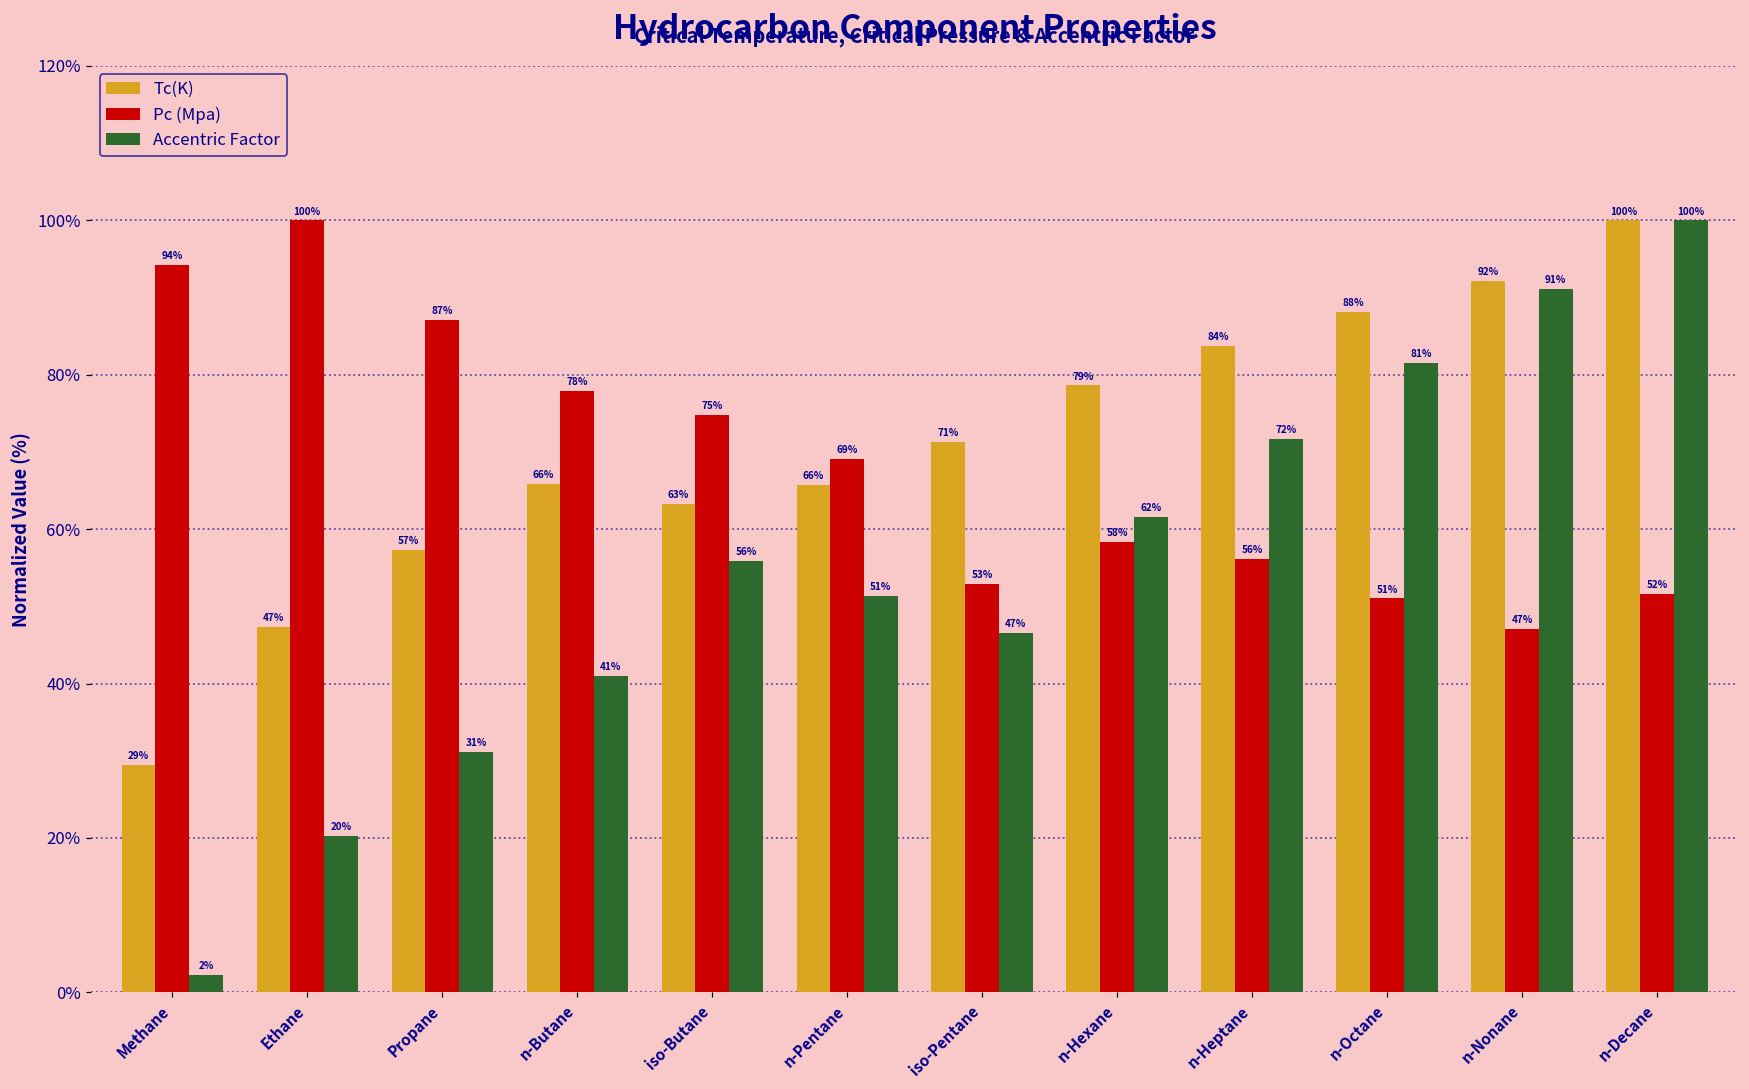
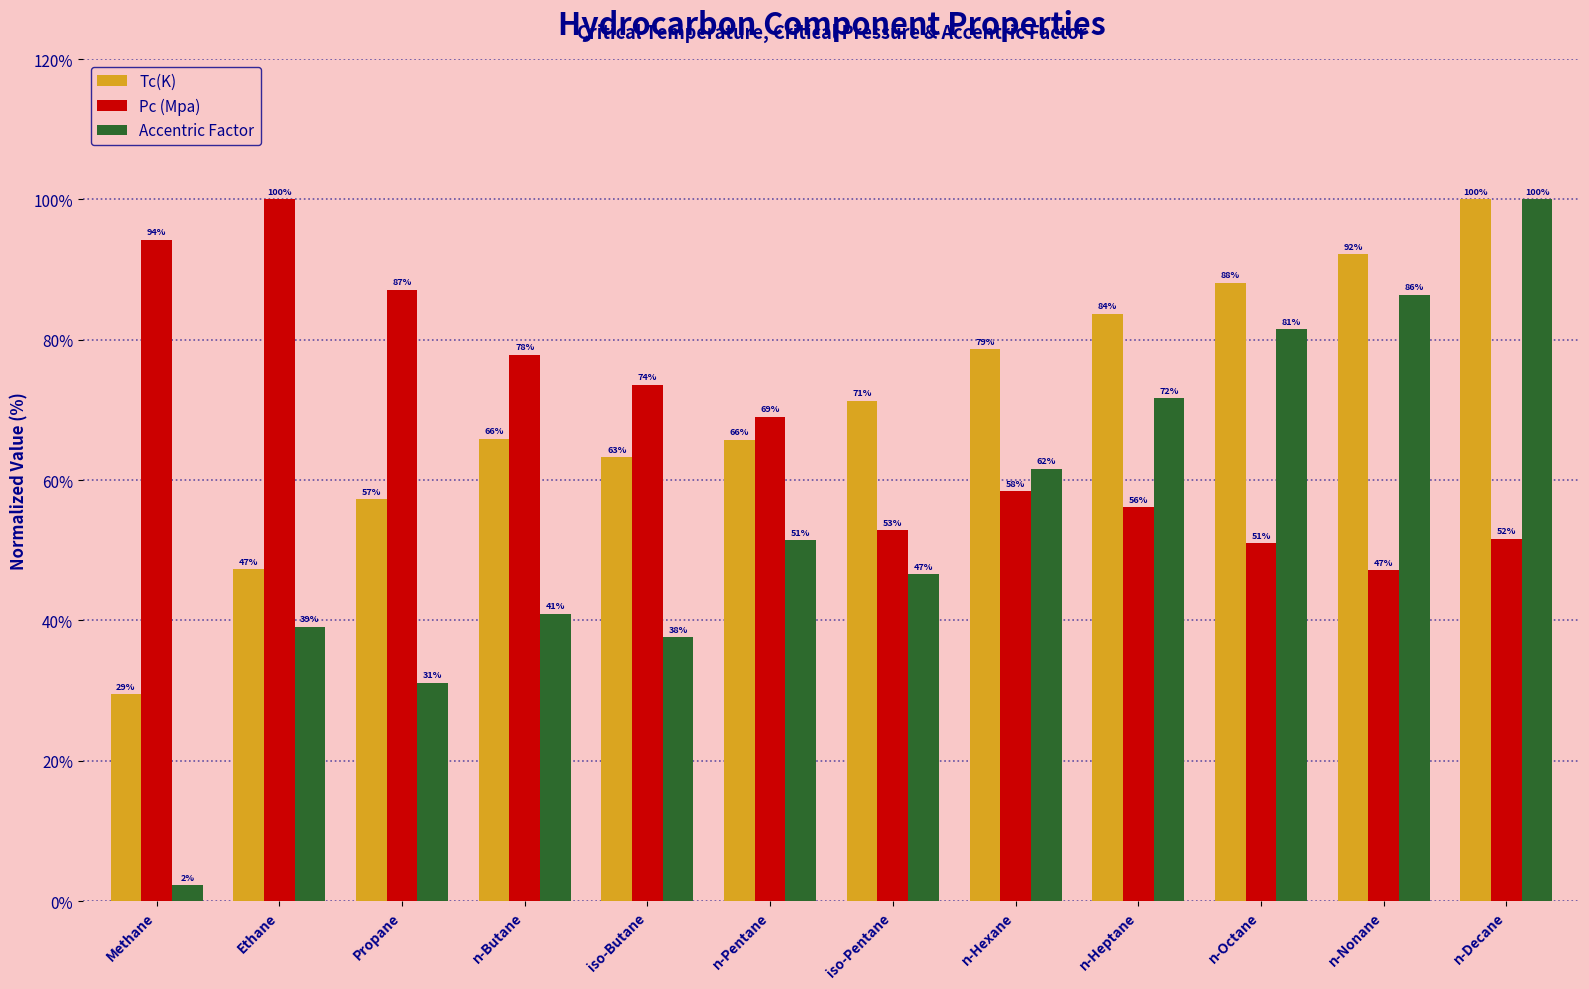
Accentric Factor, Ethane: 20% -> 39%
Pc (Mpa), iso-Butane: 75% -> 74%
Accentric Factor, iso-Butane: 56% -> 38%
Accentric Factor, n-Nonane: 91% -> 86%
